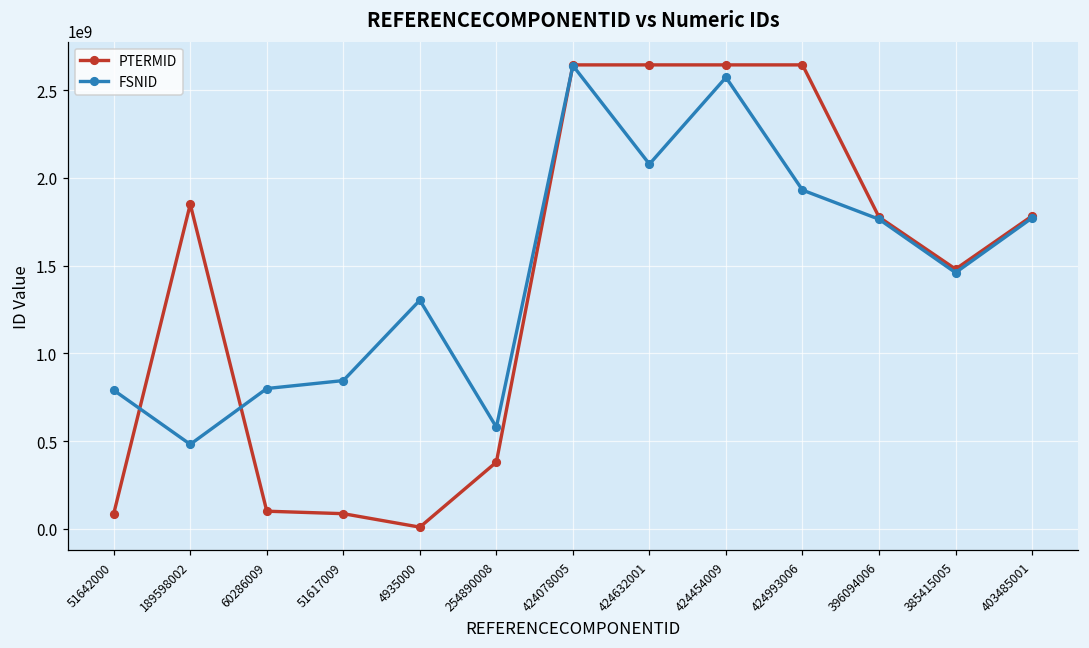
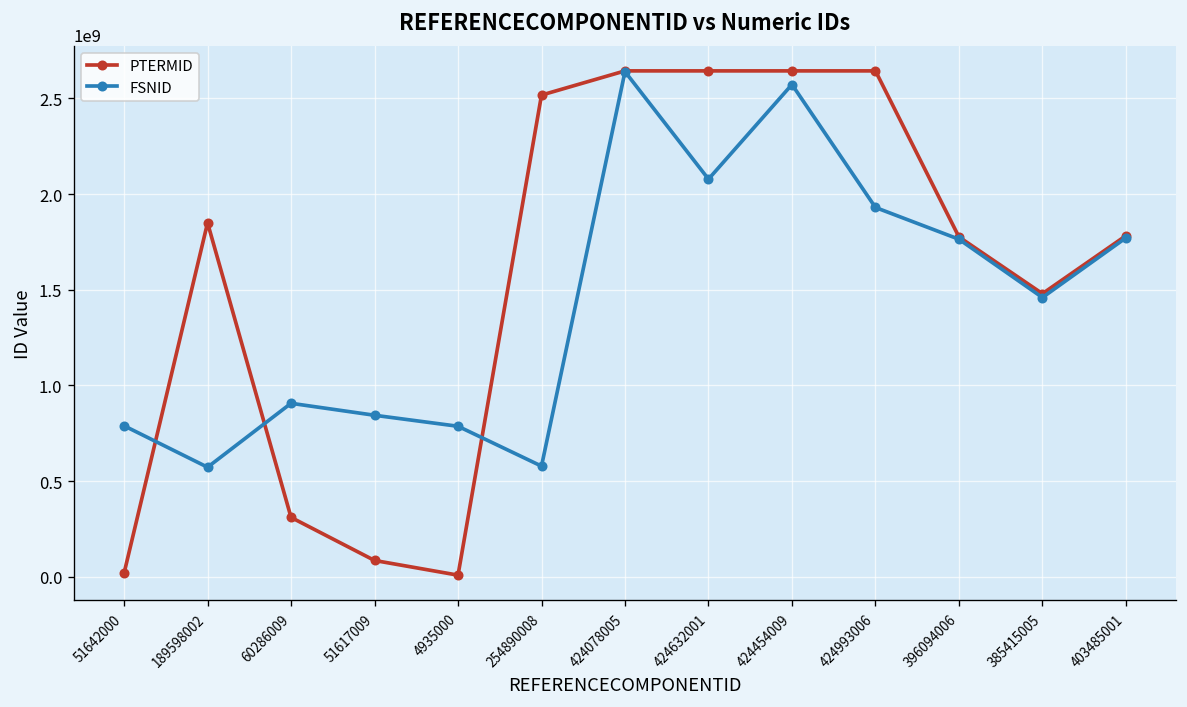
PTERMID, 51642000: 90000000 -> 20000000
FSNID, 189598002: 480000000 -> 570000000
PTERMID, 60286009: 100000000 -> 310000000
FSNID, 60286009: 800000000 -> 910000000
FSNID, 4935000: 1300000000 -> 790000000
PTERMID, 254890008: 380000000 -> 2520000000
